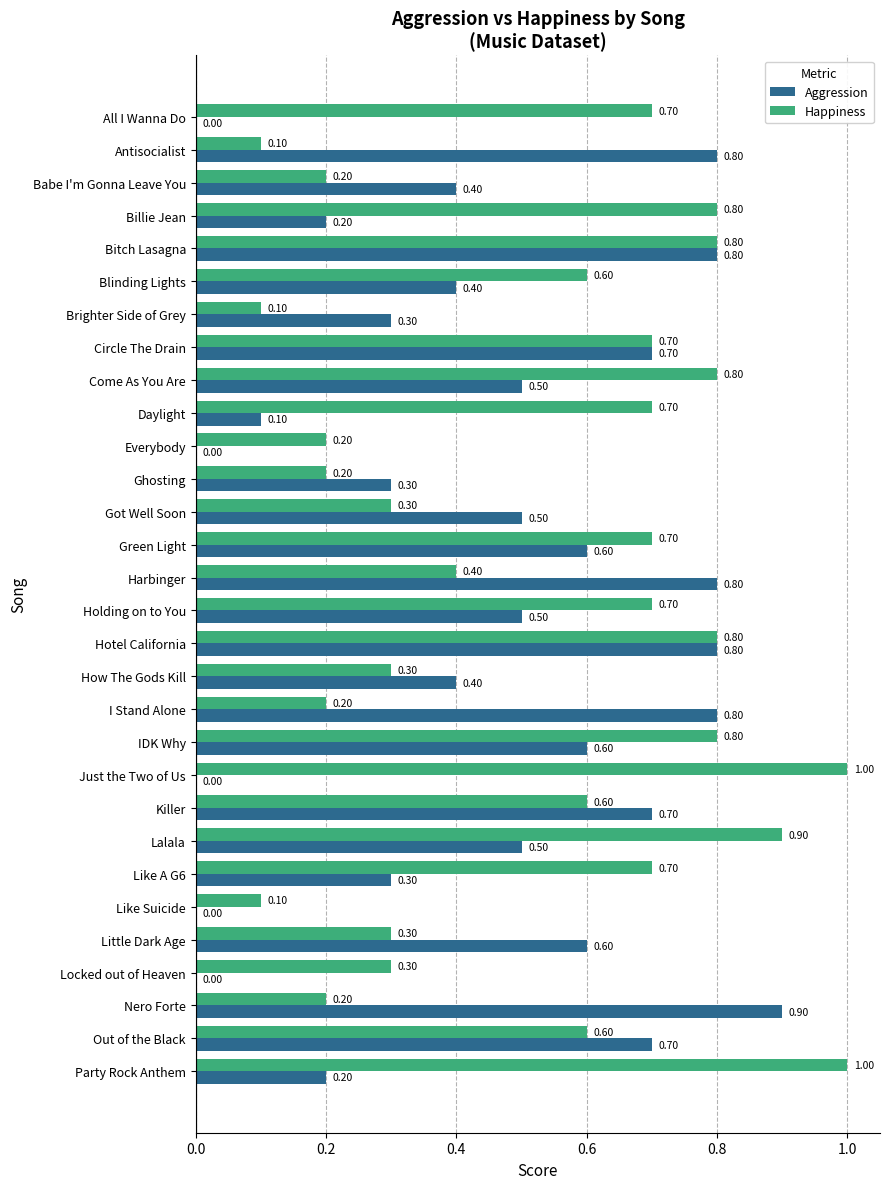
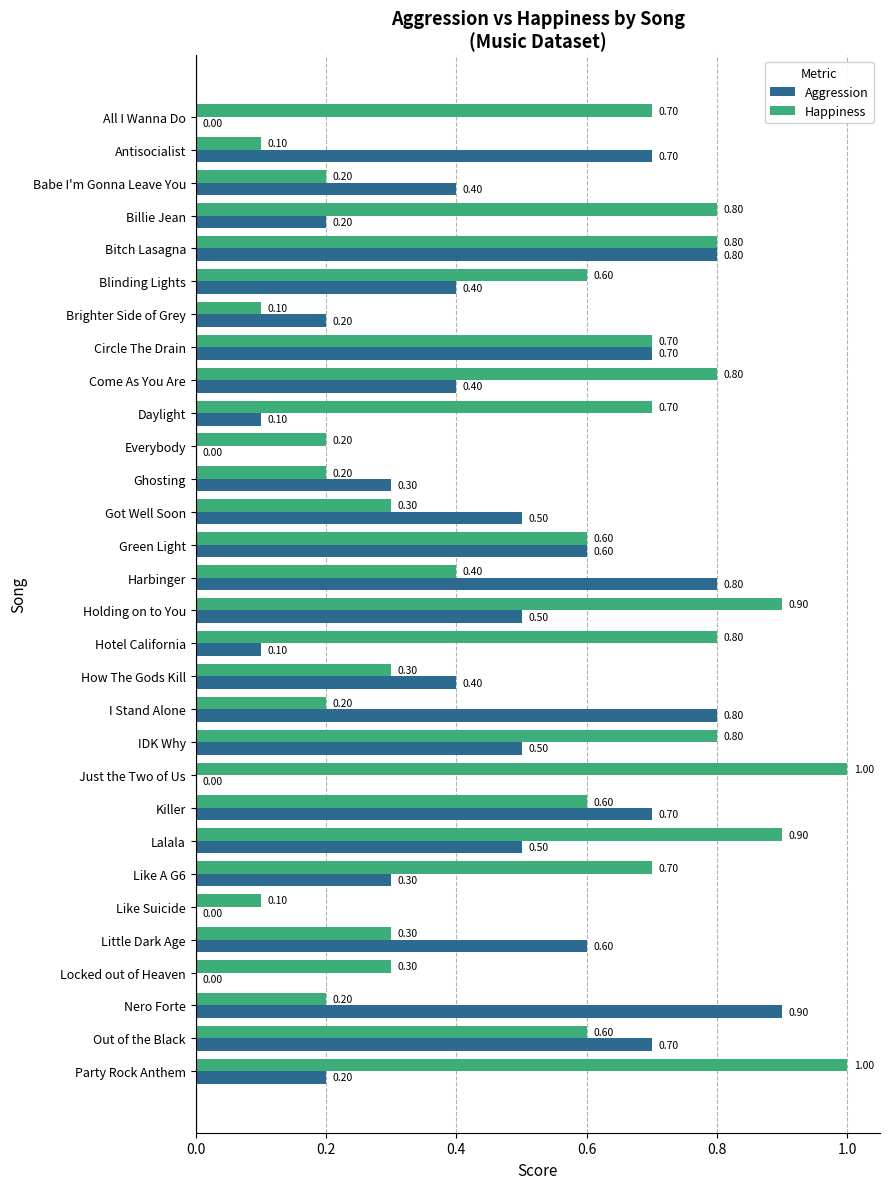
Aggression, Antisocialist: 0.80 -> 0.70
Aggression, Brighter Side of Grey: 0.30 -> 0.20
Aggression, Come As You Are: 0.50 -> 0.40
Happiness, Green Light: 0.70 -> 0.60
Happiness, Holding on to You: 0.70 -> 0.90
Aggression, Hotel California: 0.80 -> 0.10
Aggression, IDK Why: 0.60 -> 0.50
